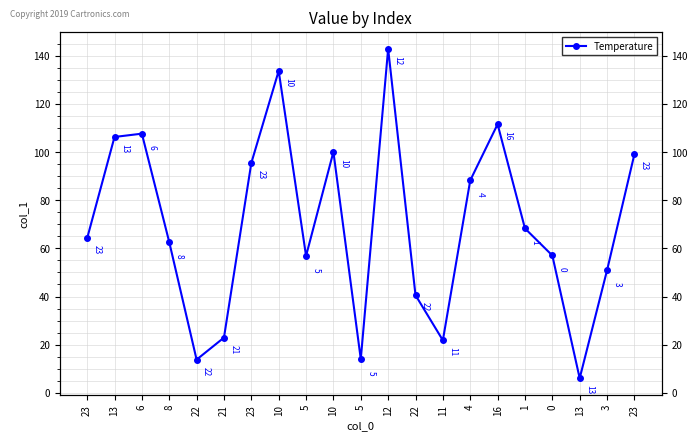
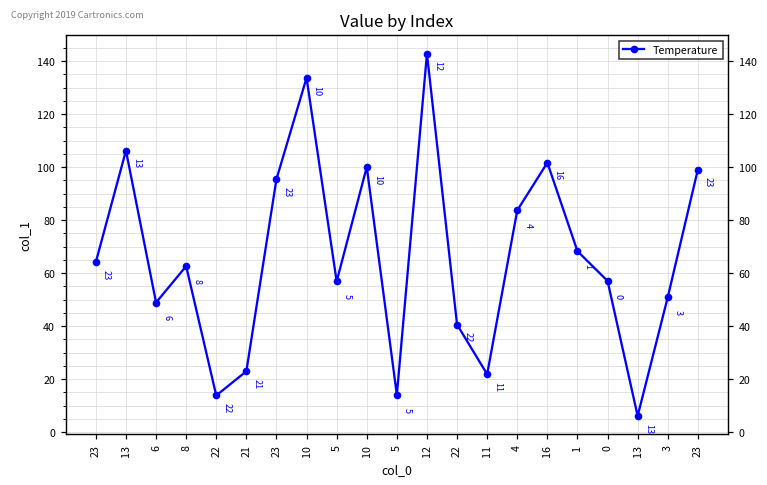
6: 108 -> 49
4: 88 -> 84
16: 112 -> 102
